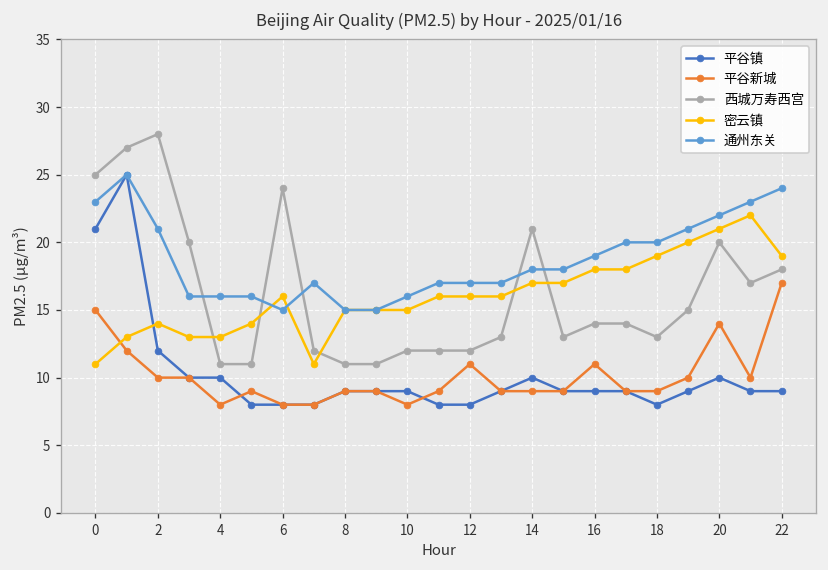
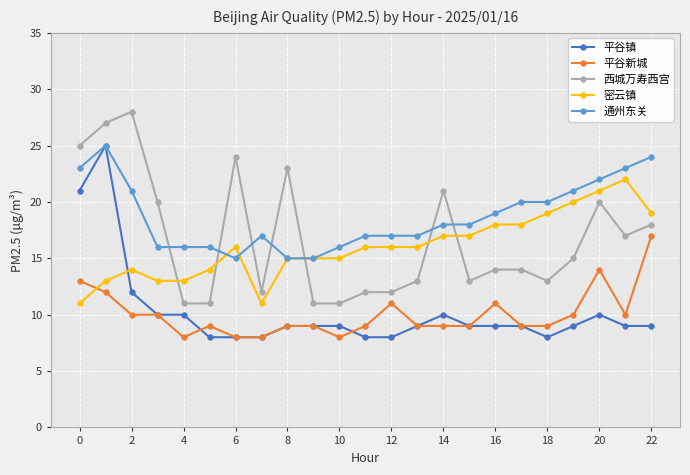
平谷新城, 0: 15 -> 13
西城万寿西宫, 8: 11 -> 23
西城万寿西宫, 10: 12 -> 11
